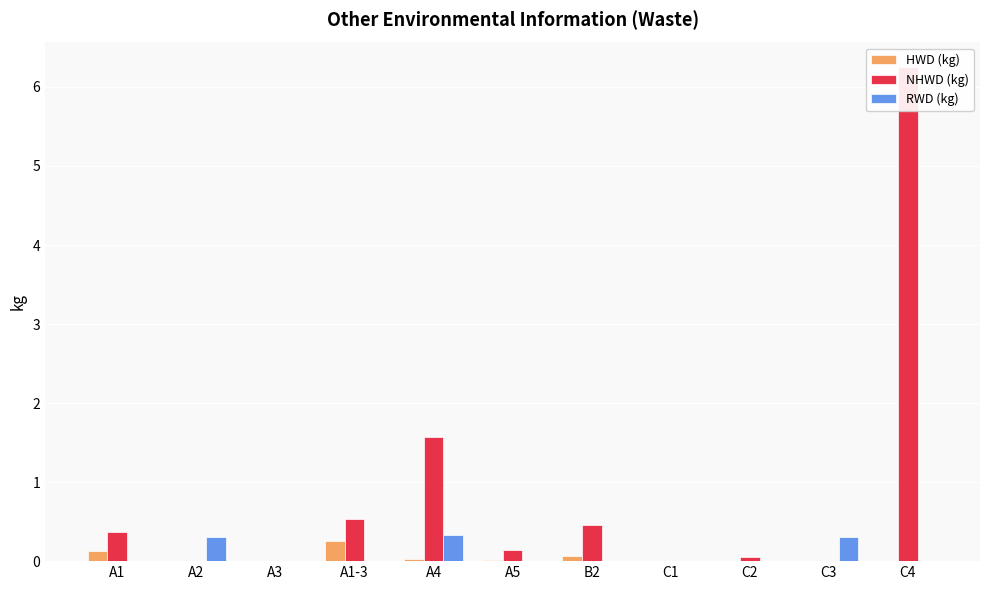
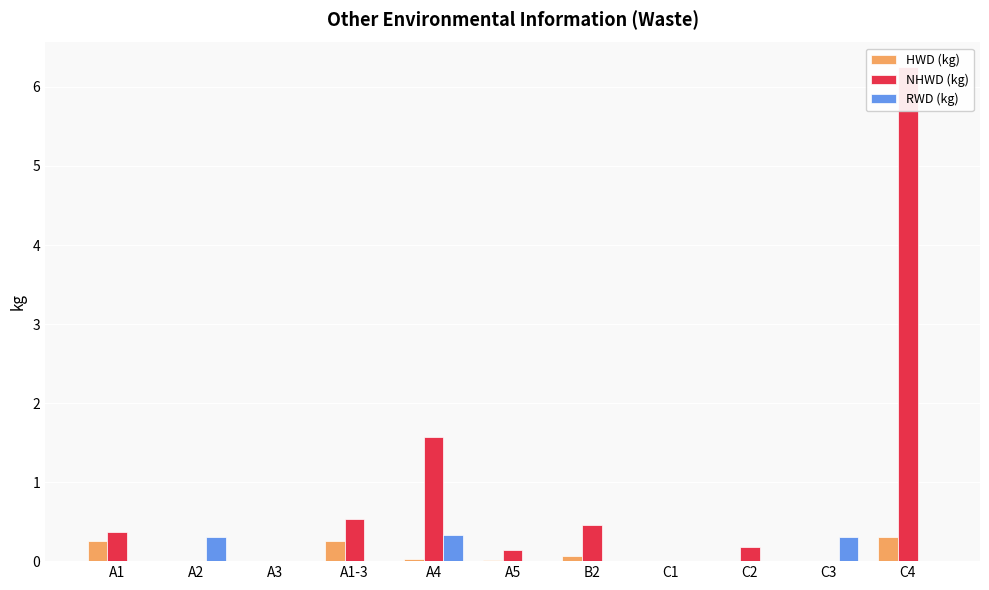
HWD (kg), A1: 0.1 -> 0.3
NHWD (kg), C2: 0.1 -> 0.2
HWD (kg), C4: 0.0 -> 0.3
